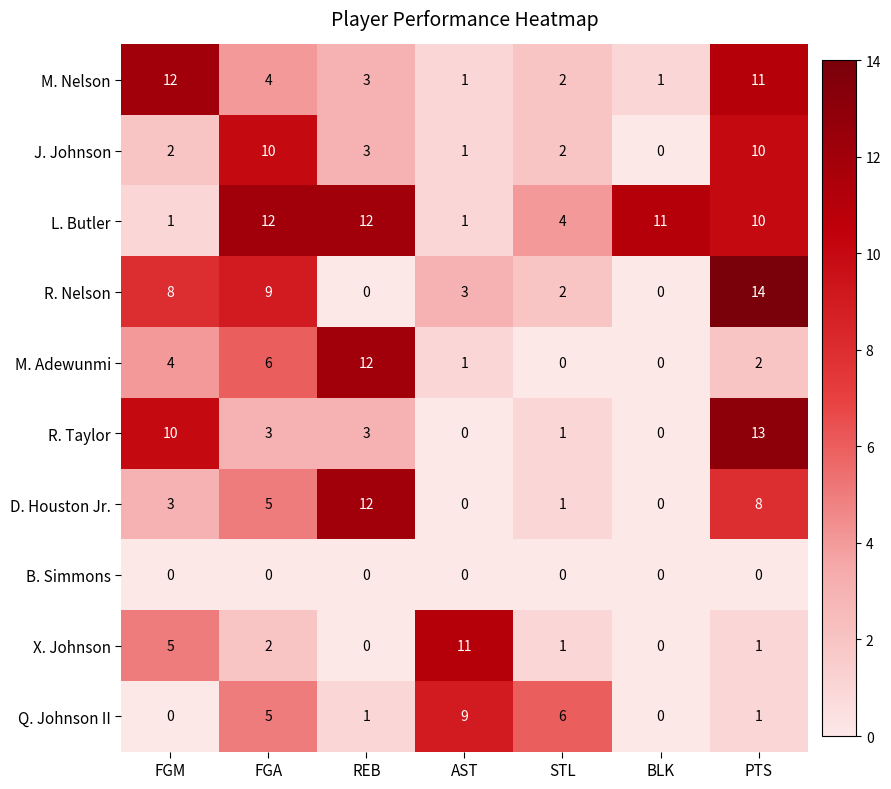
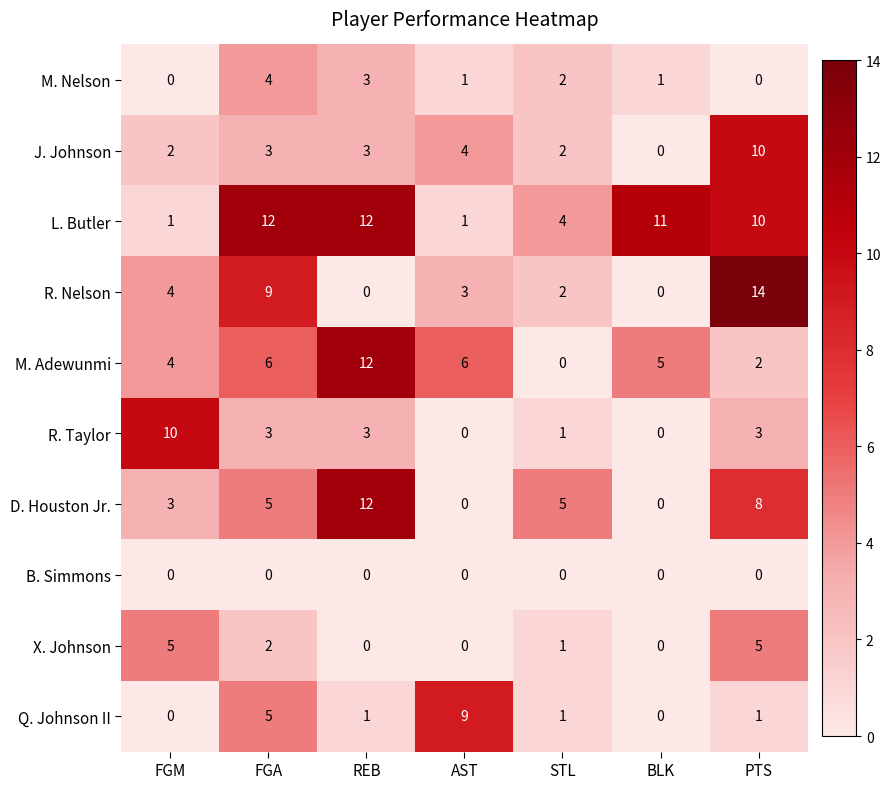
M. Nelson, FGM: 12 -> 0
M. Nelson, PTS: 11 -> 0
J. Johnson, FGA: 10 -> 3
J. Johnson, AST: 1 -> 4
R. Nelson, FGM: 8 -> 4
M. Adewunmi, AST: 1 -> 6
M. Adewunmi, BLK: 0 -> 5
R. Taylor, PTS: 13 -> 3
D. Houston Jr., STL: 1 -> 5
X. Johnson, AST: 11 -> 0
X. Johnson, PTS: 1 -> 5
Q. Johnson II, STL: 6 -> 1
